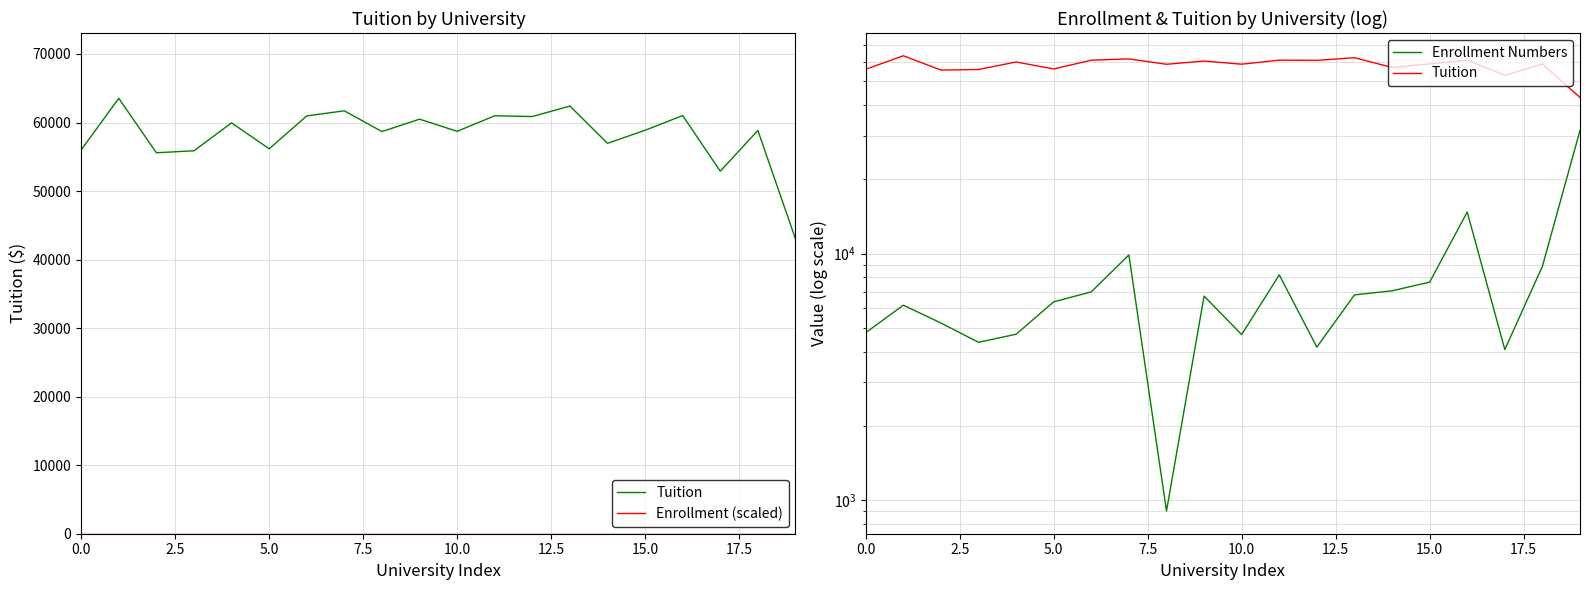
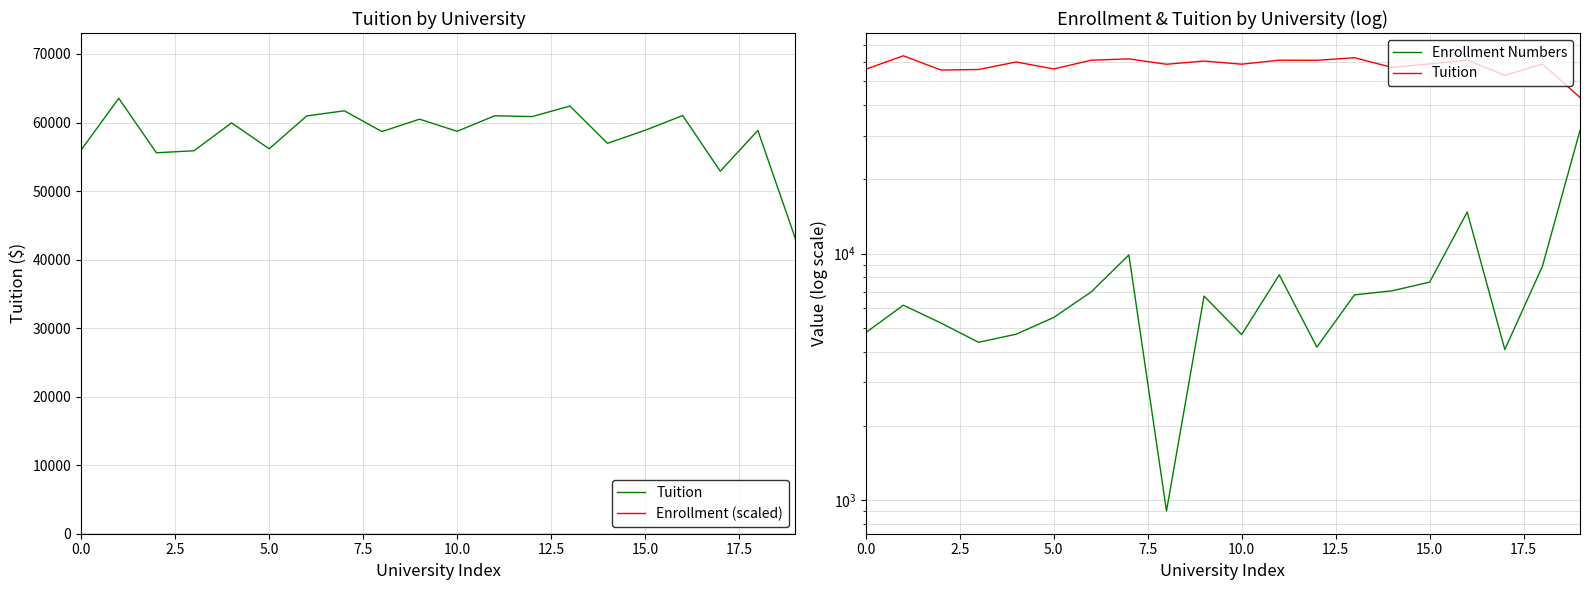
Enrollment & Tuition by University (log), Enrollment Numbers, 5.0: 6400 -> 5500
